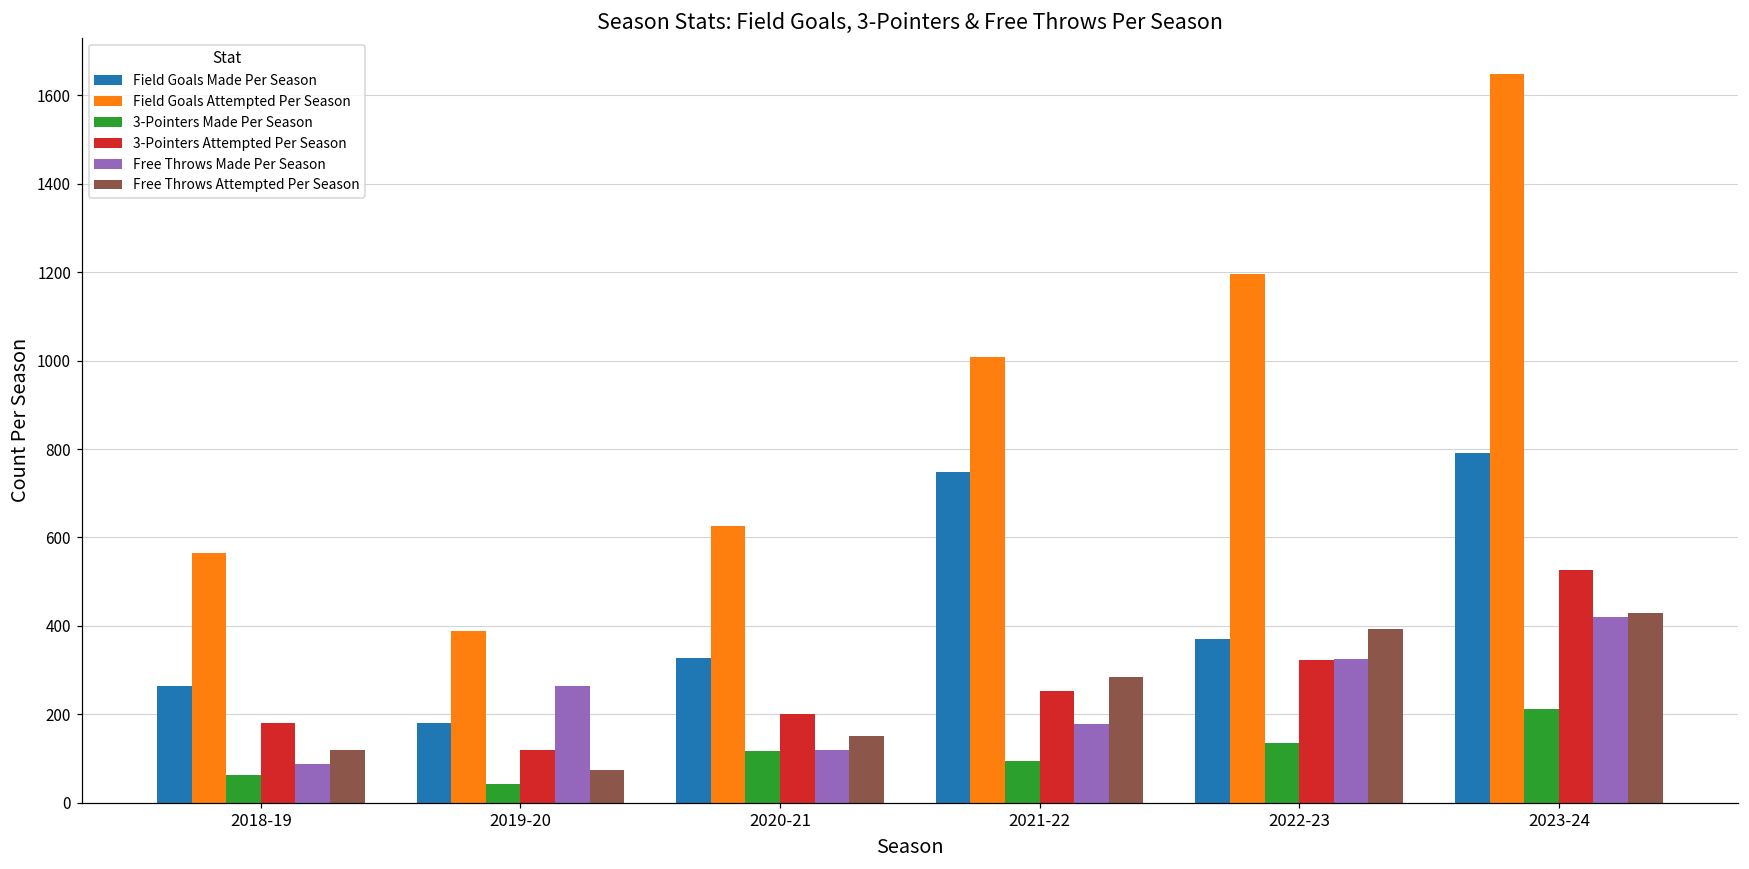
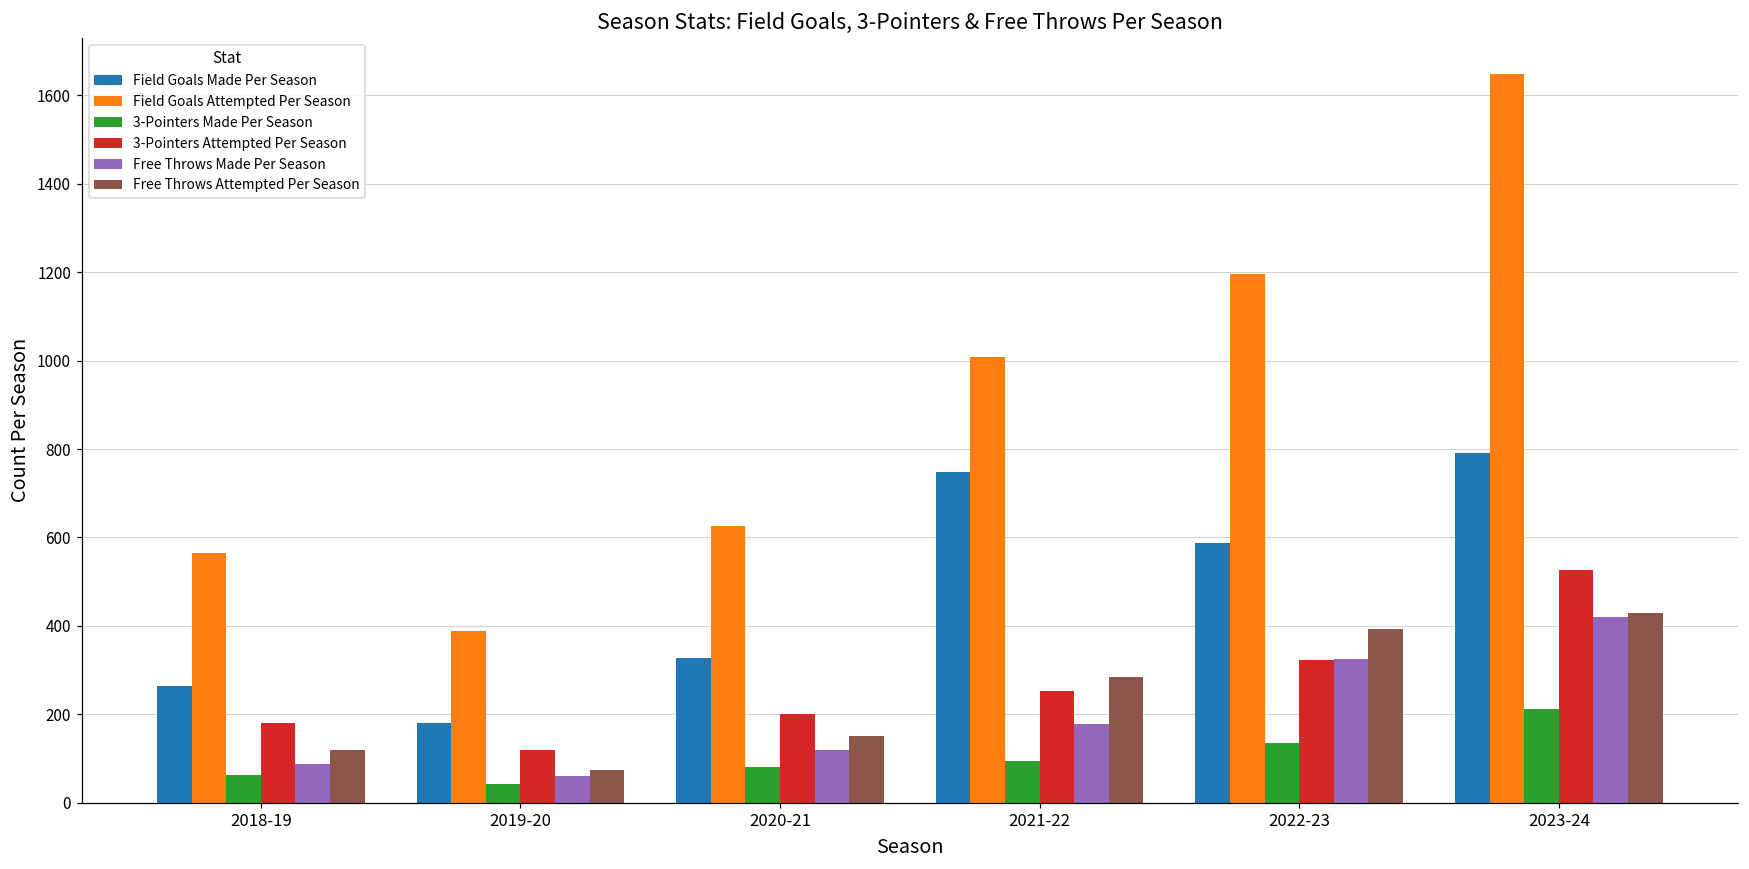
Free Throws Made Per Season, 2019-20: 270 -> 60
3-Pointers Made Per Season, 2020-21: 120 -> 80
Field Goals Made Per Season, 2022-23: 370 -> 590
